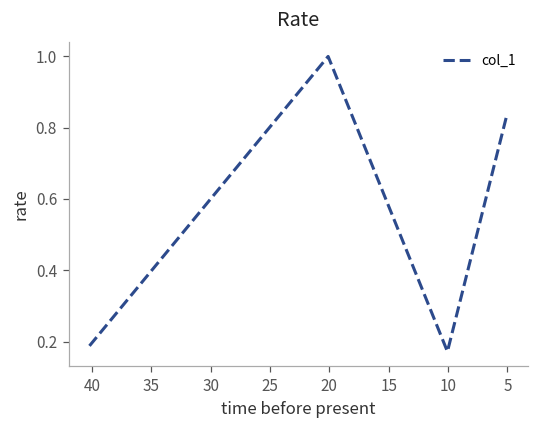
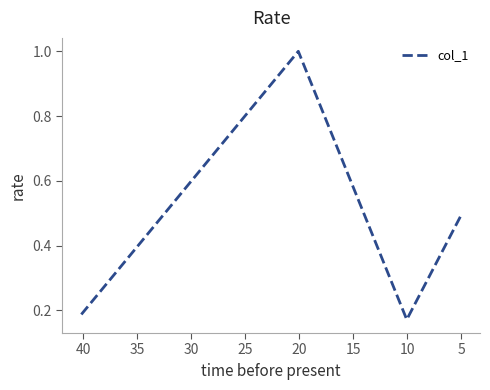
5: 0.84 -> 0.49
